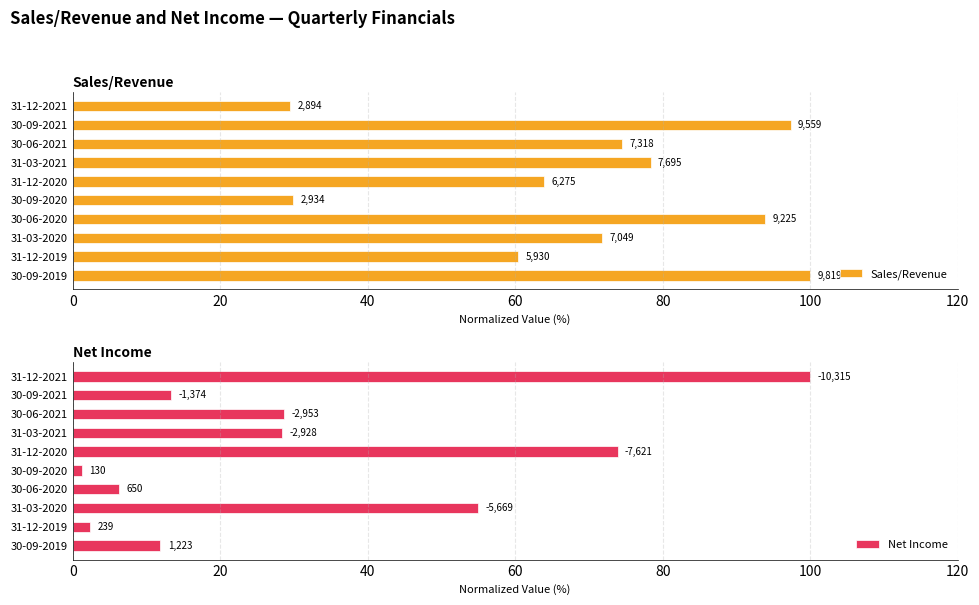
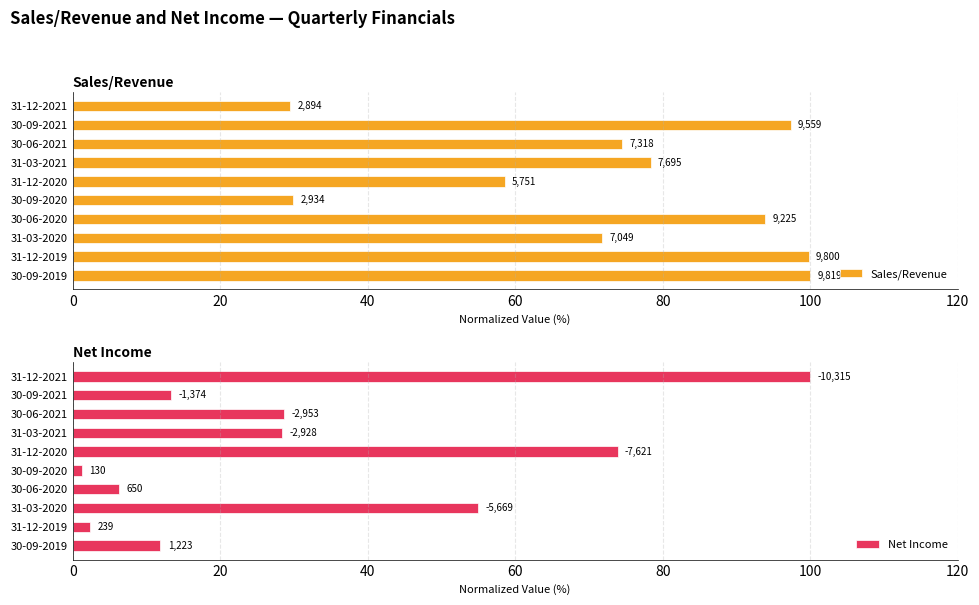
Sales/Revenue, 31-12-2020: 6,275 -> 5,751
Sales/Revenue, 31-12-2019: 5,930 -> 9,800
